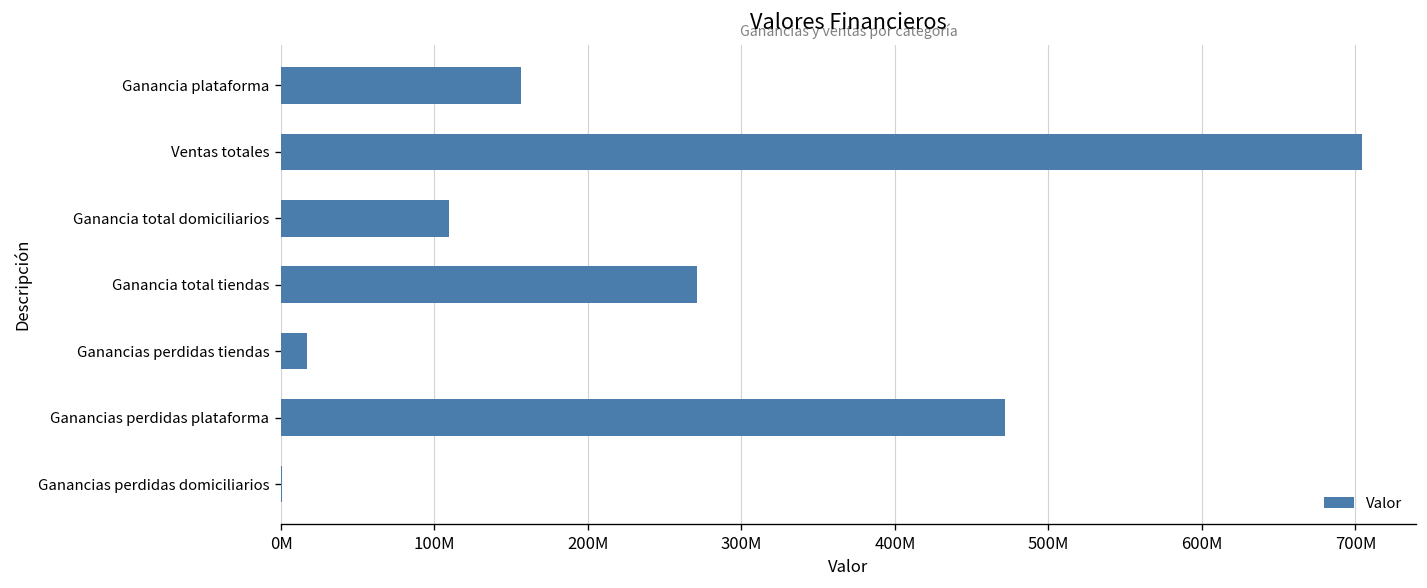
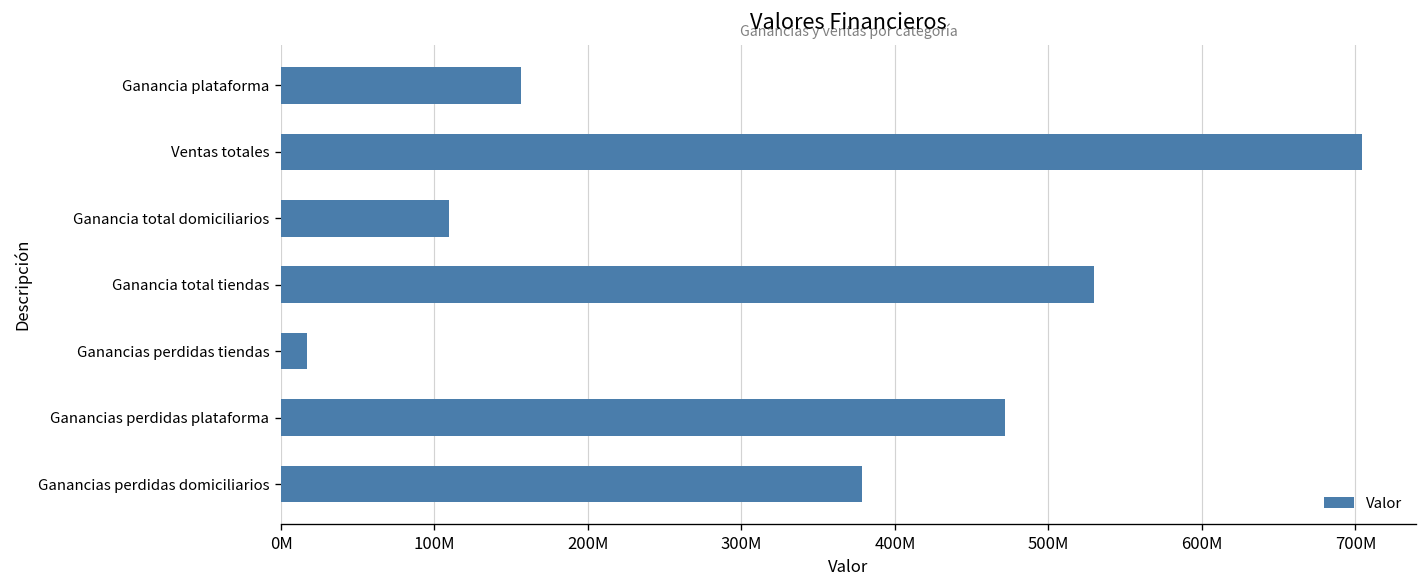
Ganancia total tiendas: 271000000 -> 530000000
Ganancias perdidas domiciliarios: 1000000 -> 379000000
